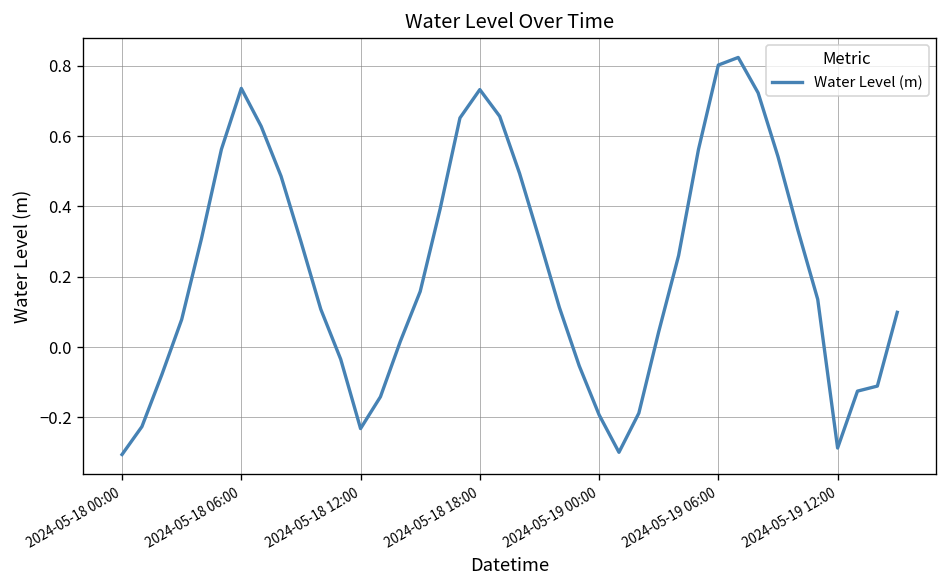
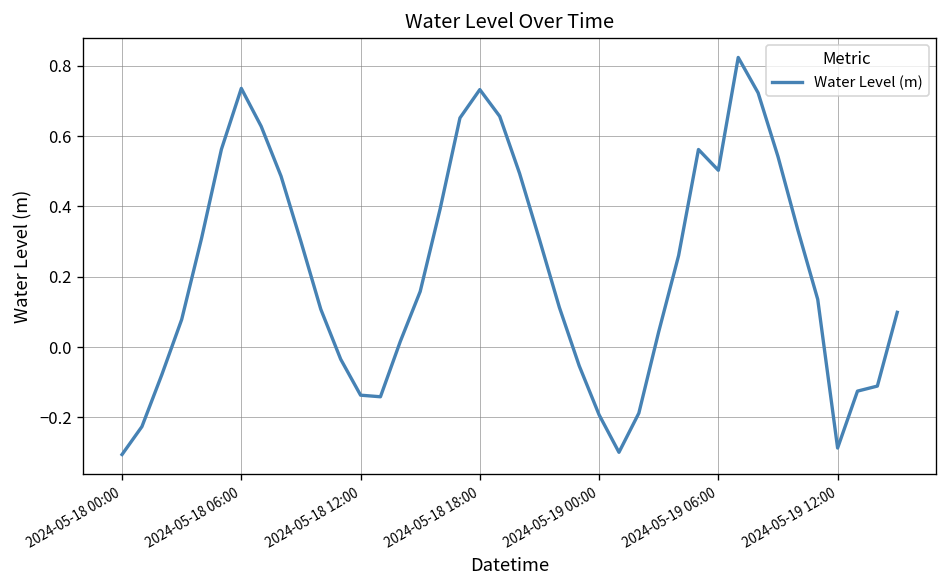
2024-05-18 12:00: -0.23 -> -0.14
2024-05-19 06:00: 0.80 -> 0.50
